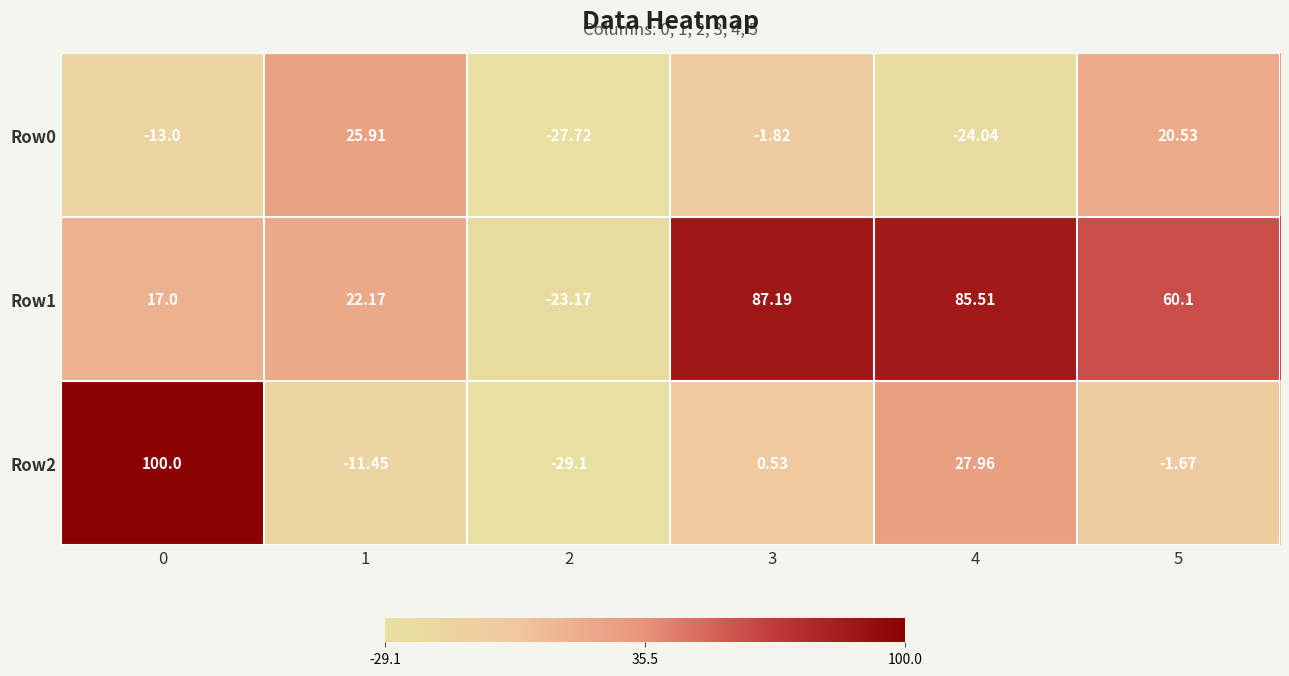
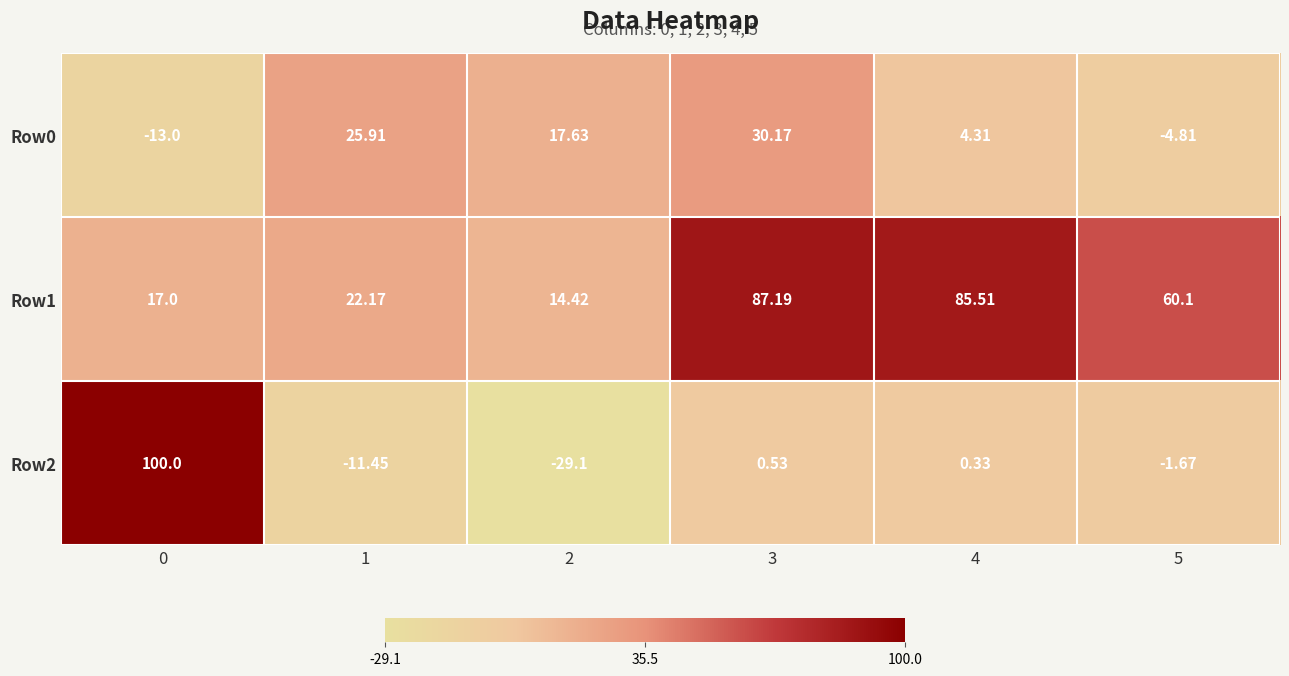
Row0, 2: -27.72 -> 17.63
Row0, 3: -1.82 -> 30.17
Row0, 4: -24.04 -> 4.31
Row0, 5: 20.53 -> -4.81
Row1, 2: -23.17 -> 14.42
Row2, 4: 27.96 -> 0.33
